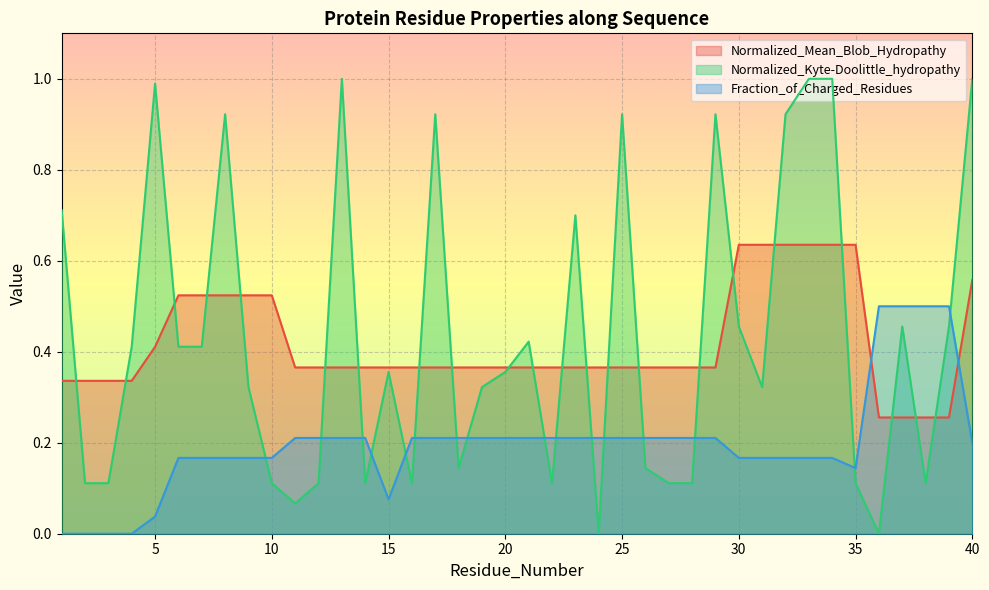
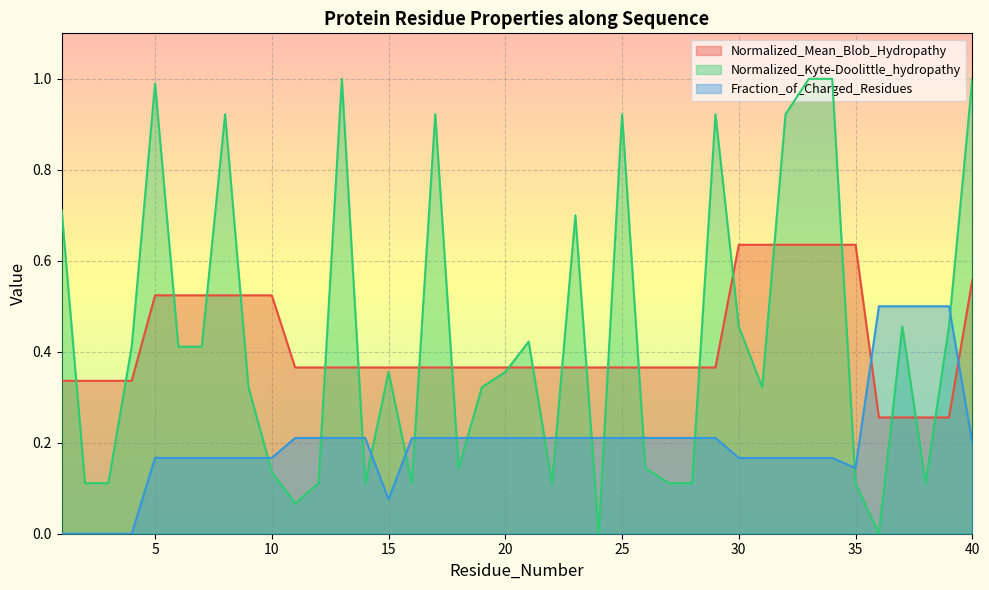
Normalized_Mean_Blob_Hydropathy, 5: 0.41 -> 0.52
Fraction_of_Charged_Residues, 5: 0.04 -> 0.17
Normalized_Kyte-Doolittle_hydropathy, 10: 0.11 -> 0.14
